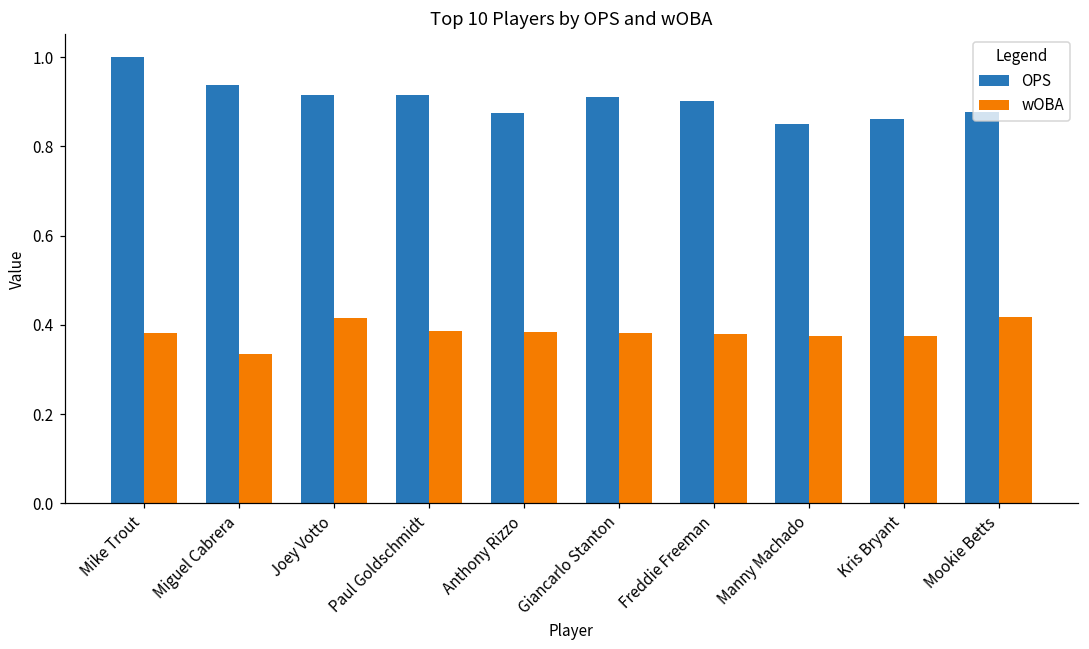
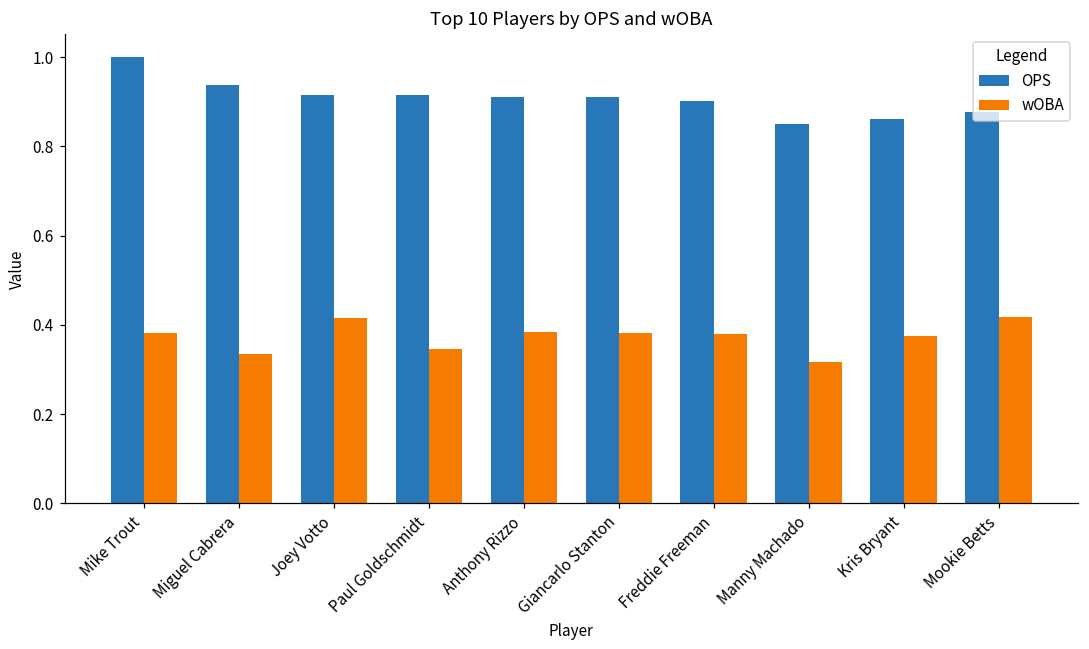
wOBA, Paul Goldschmidt: 0.39 -> 0.35
OPS, Anthony Rizzo: 0.87 -> 0.91
wOBA, Manny Machado: 0.38 -> 0.32
